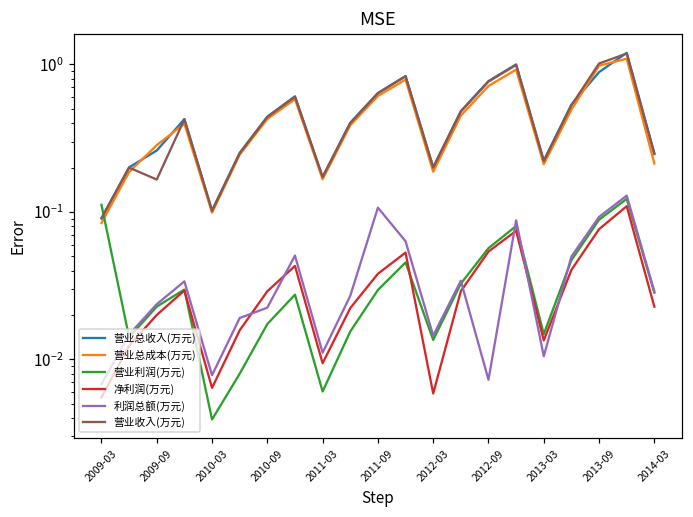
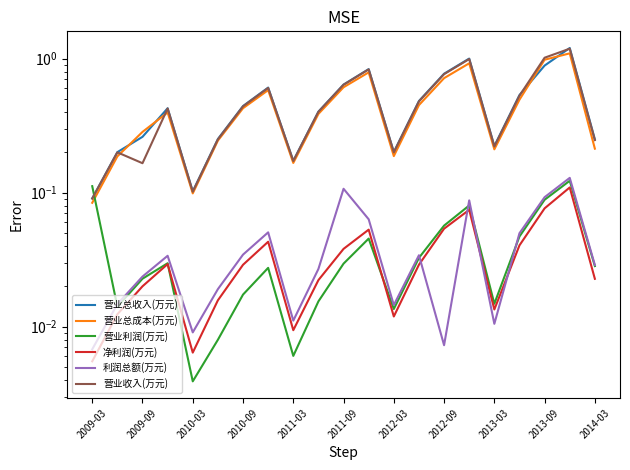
利润总额(万元), 2010-03: 0.008 -> 0.009
利润总额(万元), 2010-09: 0.022 -> 0.034
净利润(万元), 2012-03: 0.006 -> 0.012
